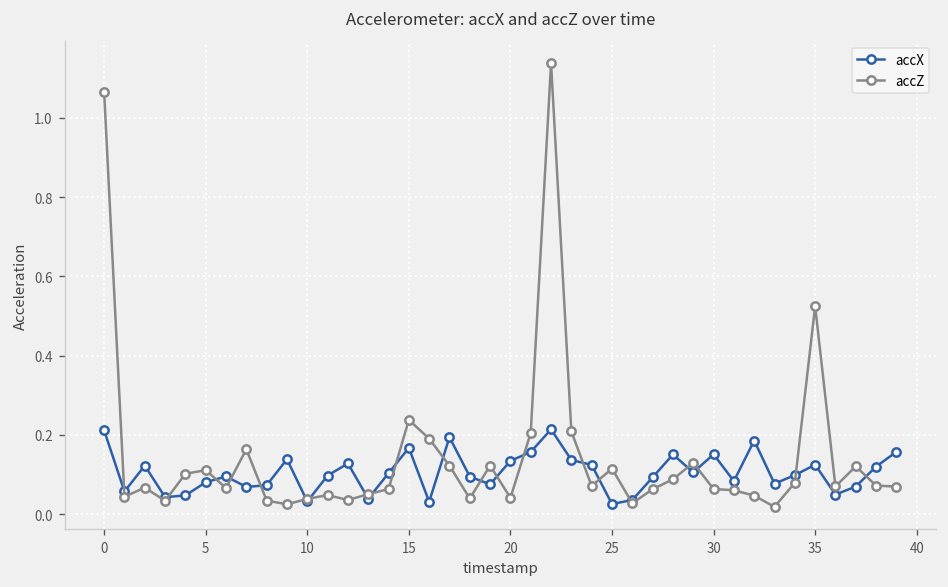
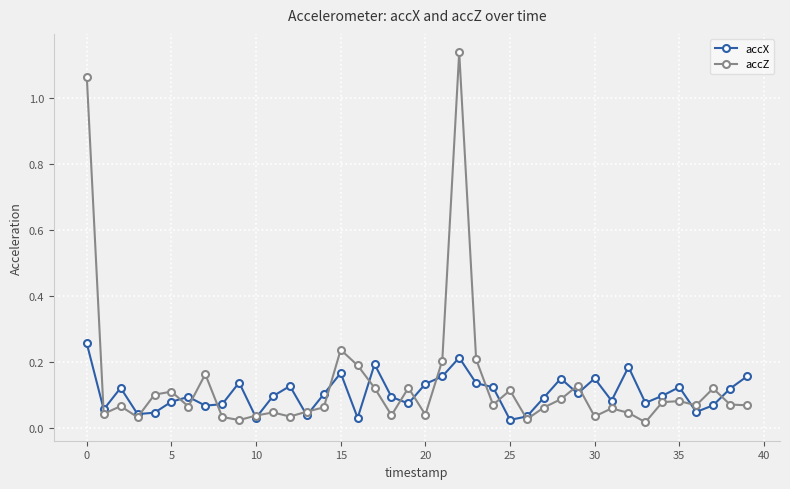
accX, 0: 0.21 -> 0.26
accZ, 30: 0.06 -> 0.04
accZ, 35: 0.52 -> 0.08
